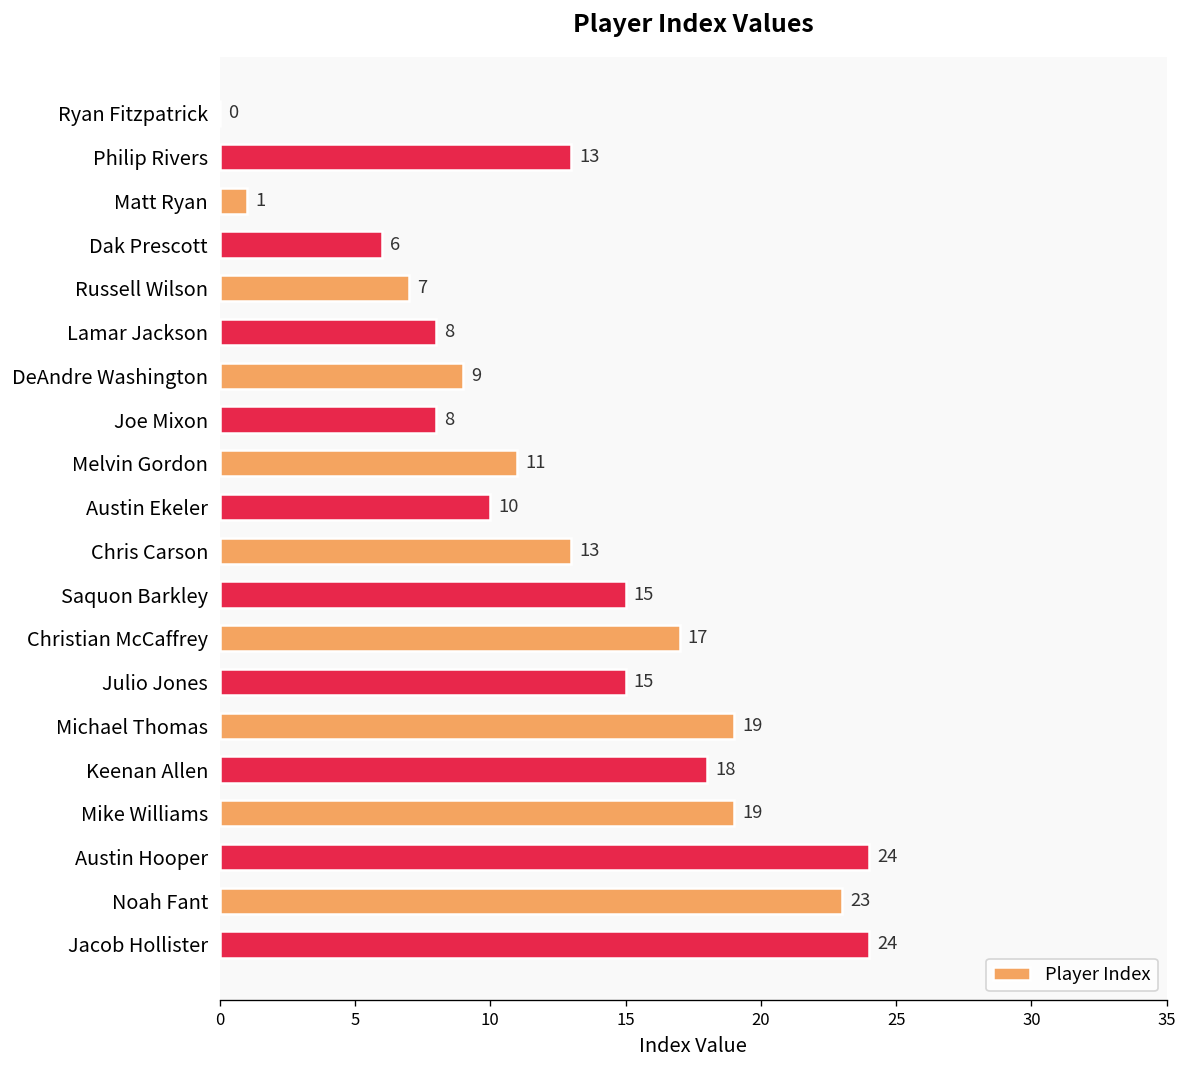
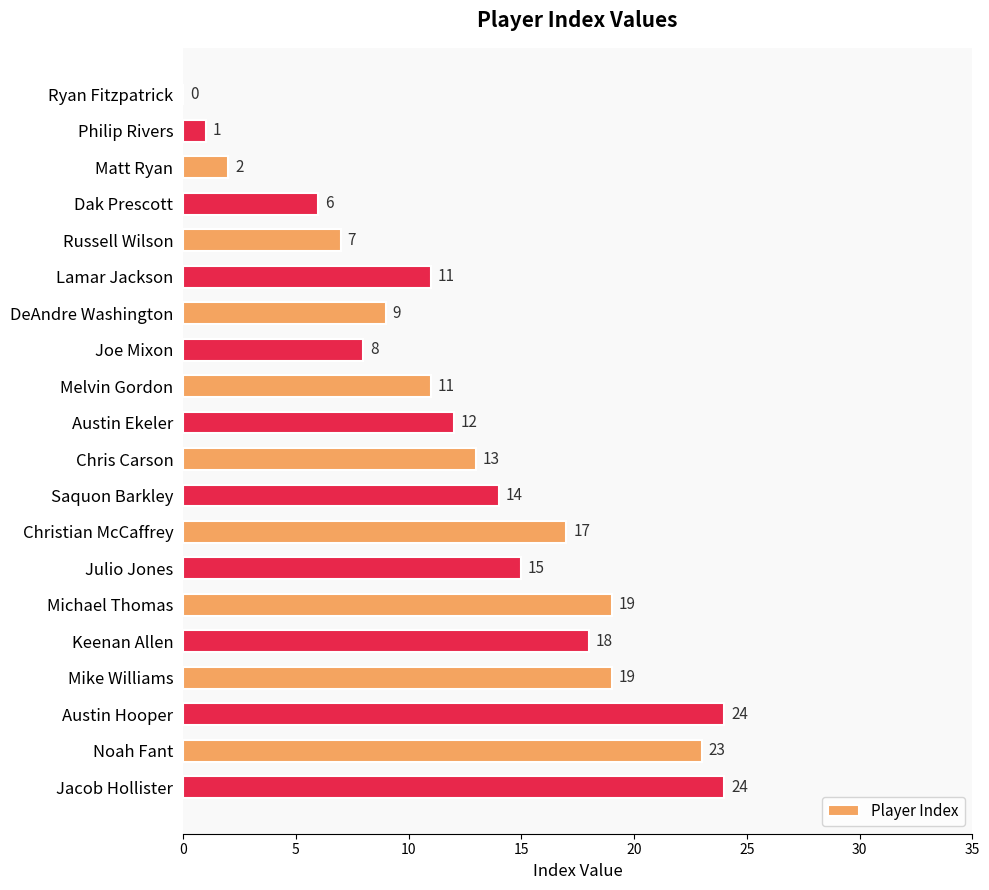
Philip Rivers: 13 -> 1
Matt Ryan: 1 -> 2
Lamar Jackson: 8 -> 11
Austin Ekeler: 10 -> 12
Saquon Barkley: 15 -> 14
